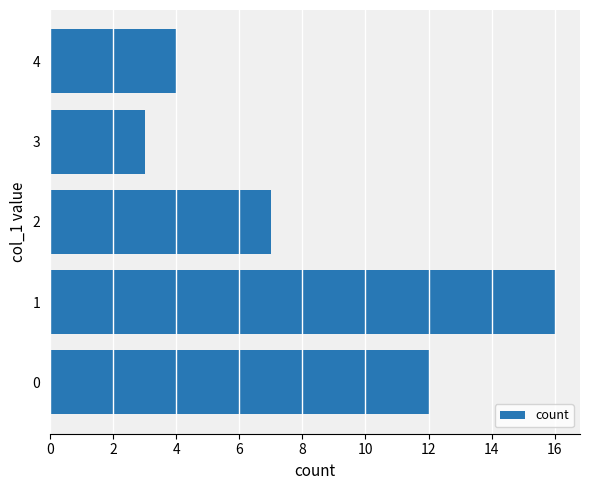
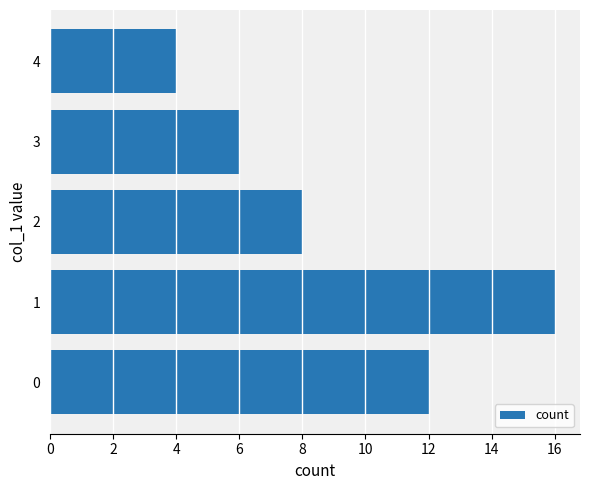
3: 3 -> 6
2: 7 -> 8
